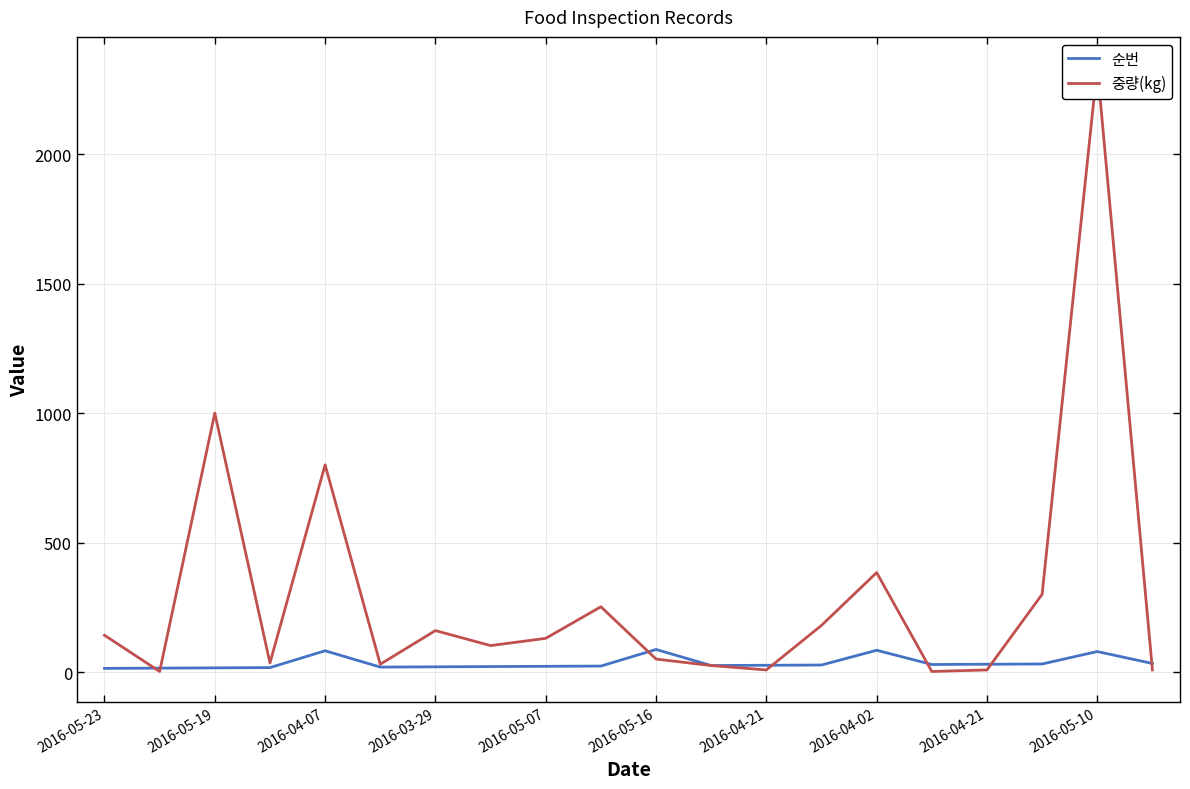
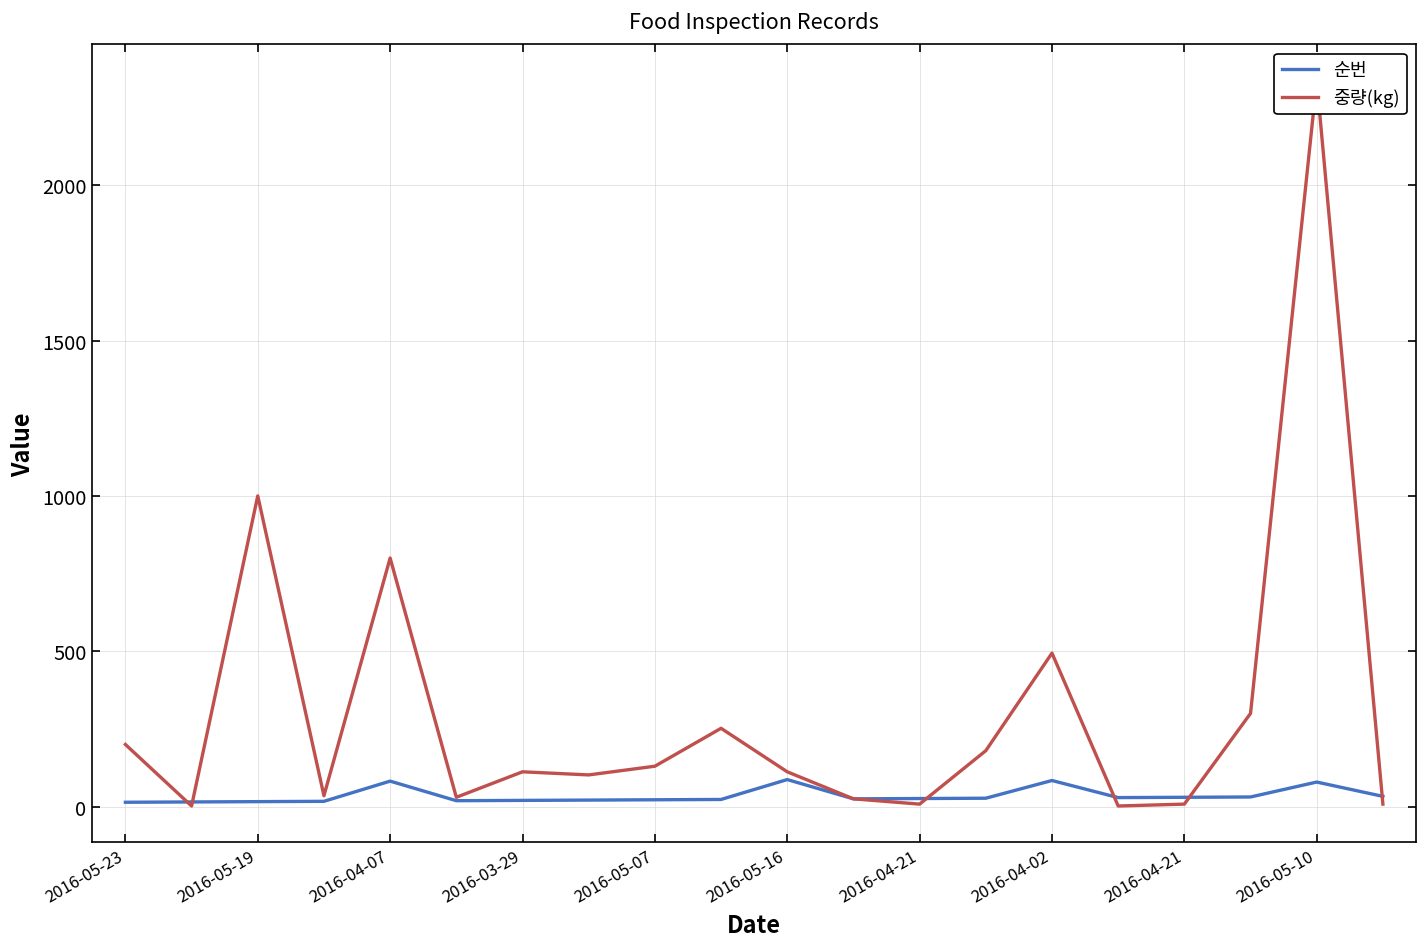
중량(kg), 2016-05-23: 140 -> 200
중량(kg), 2016-03-29: 160 -> 110
중량(kg), 2016-05-16: 50 -> 110
중량(kg), 2016-04-02: 380 -> 490
